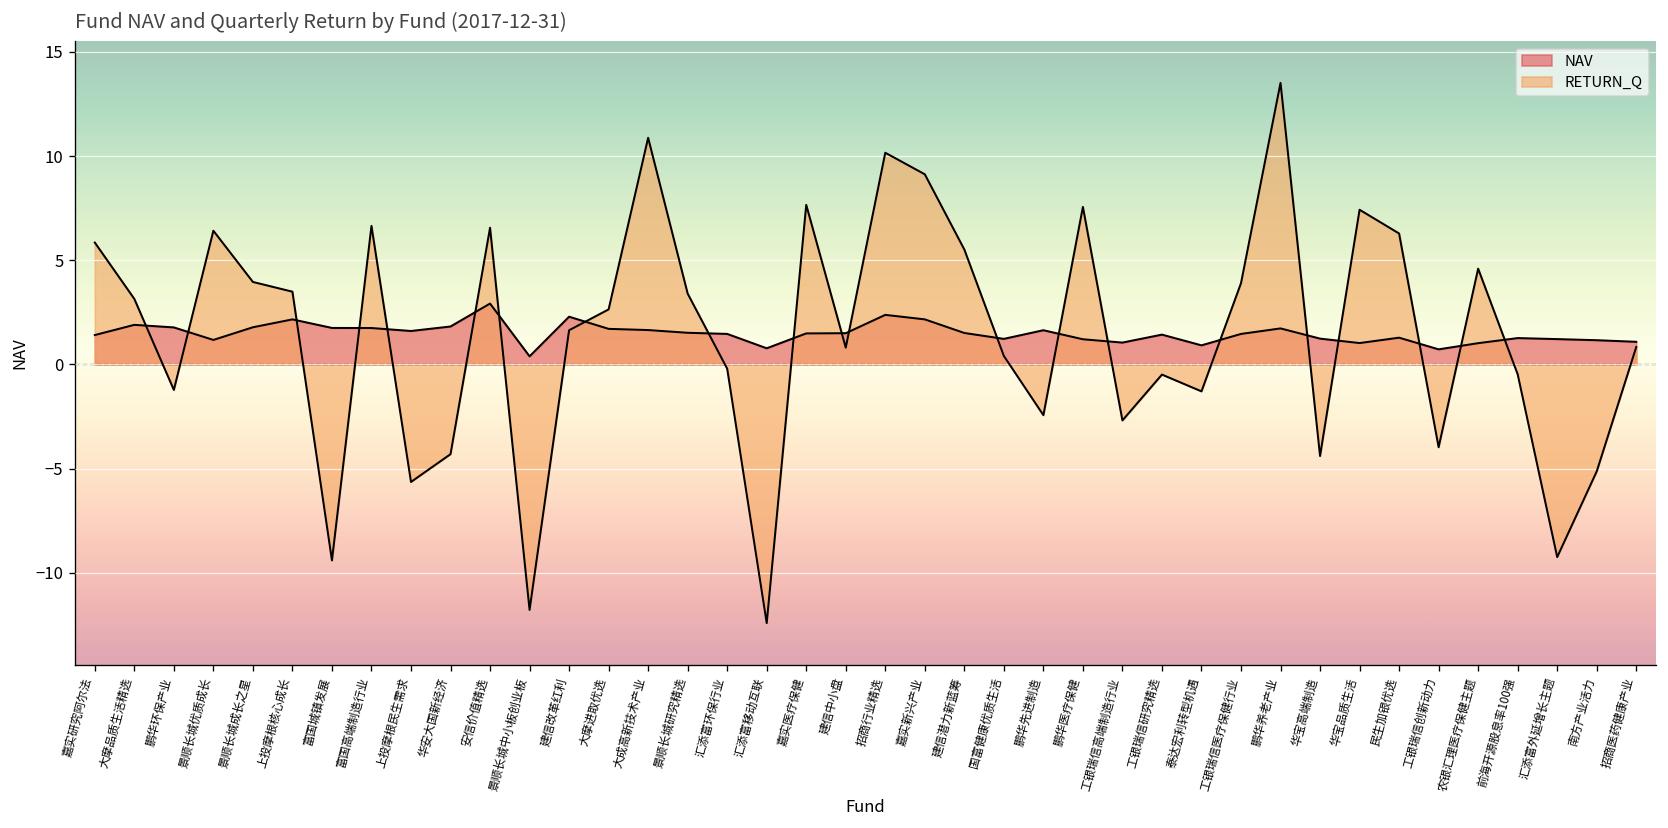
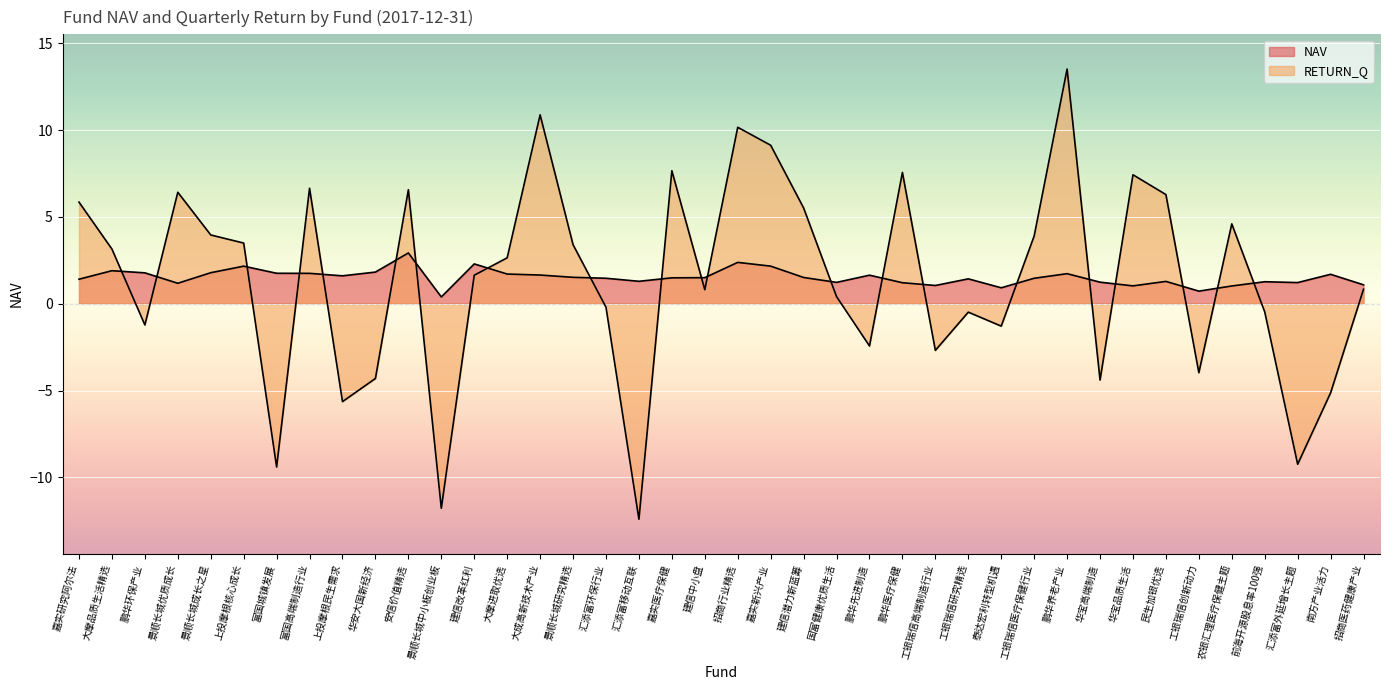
NAV, 汇添富移动互联: 0.8 -> 1.3
NAV, 南方产业活力: 1.2 -> 1.7
